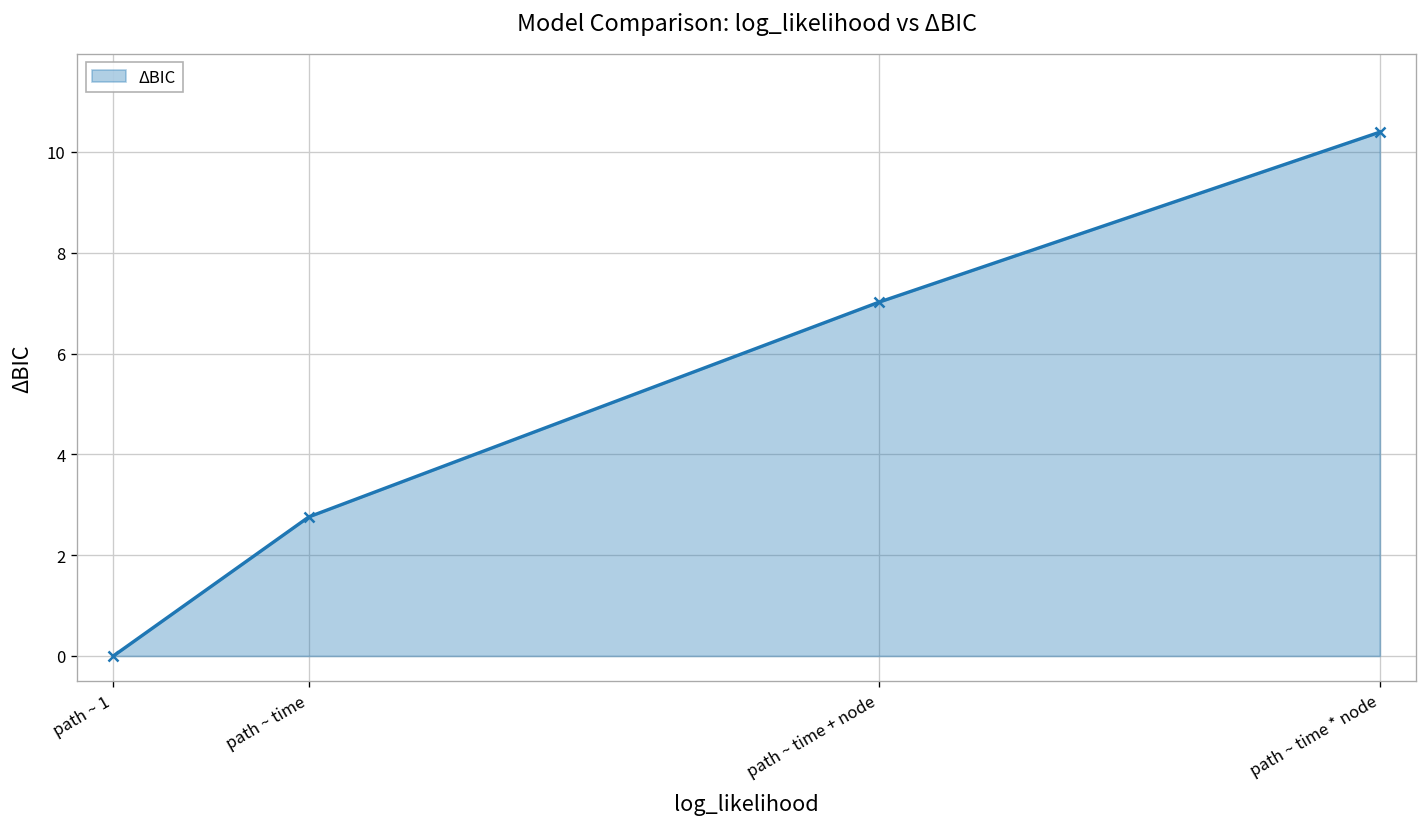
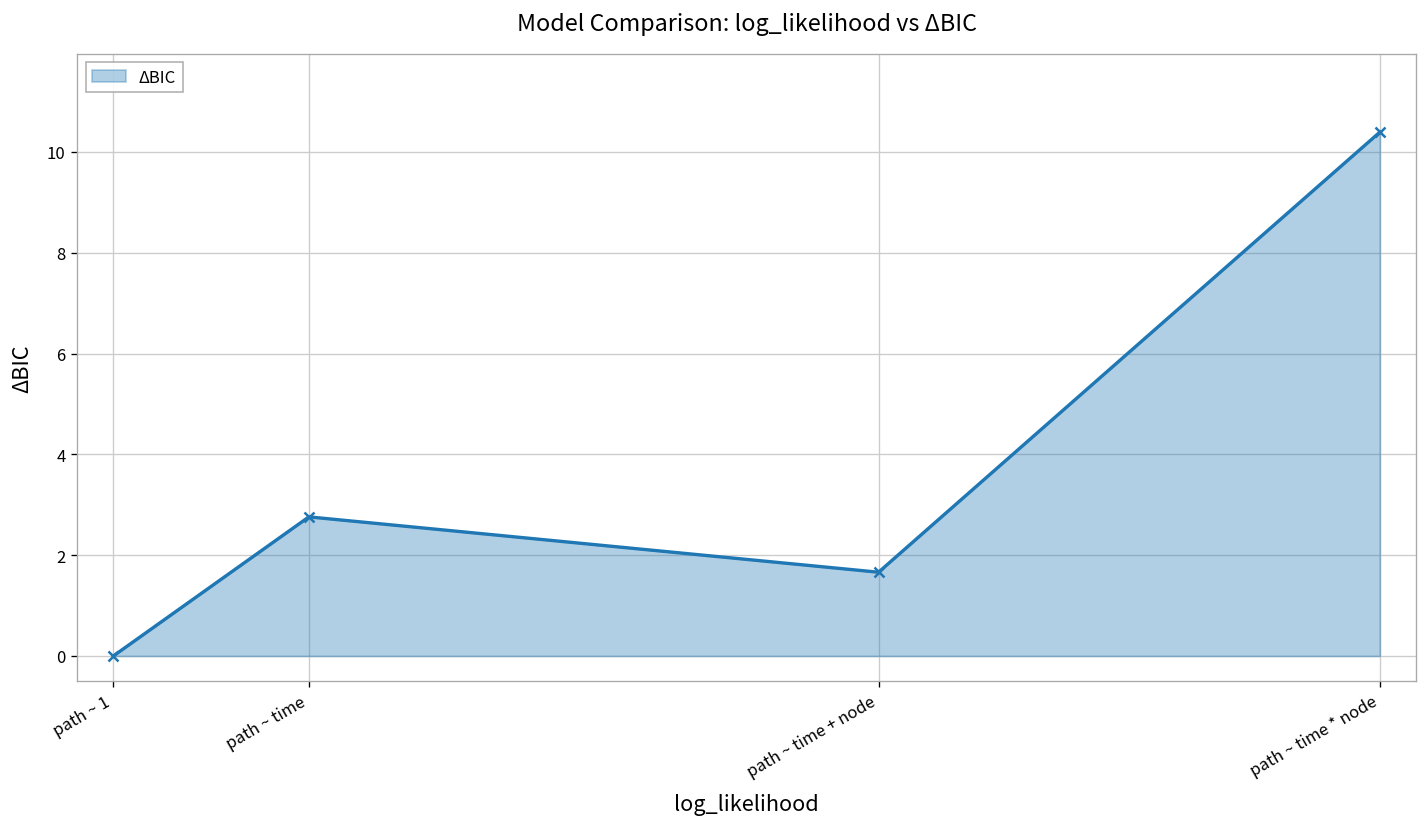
path ~ time + node: 7.0 -> 1.7
